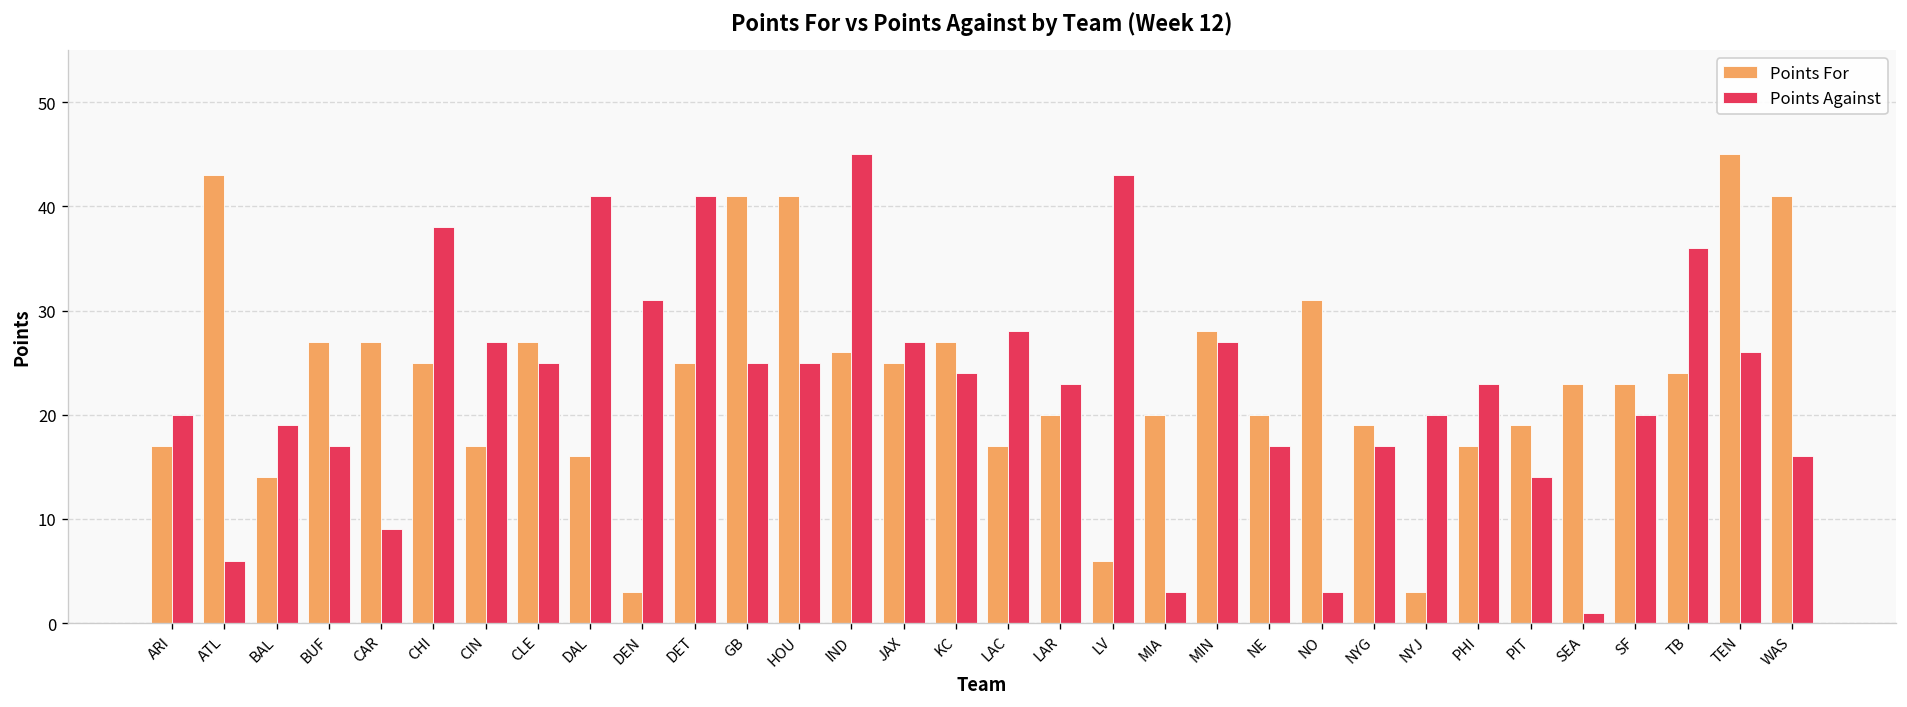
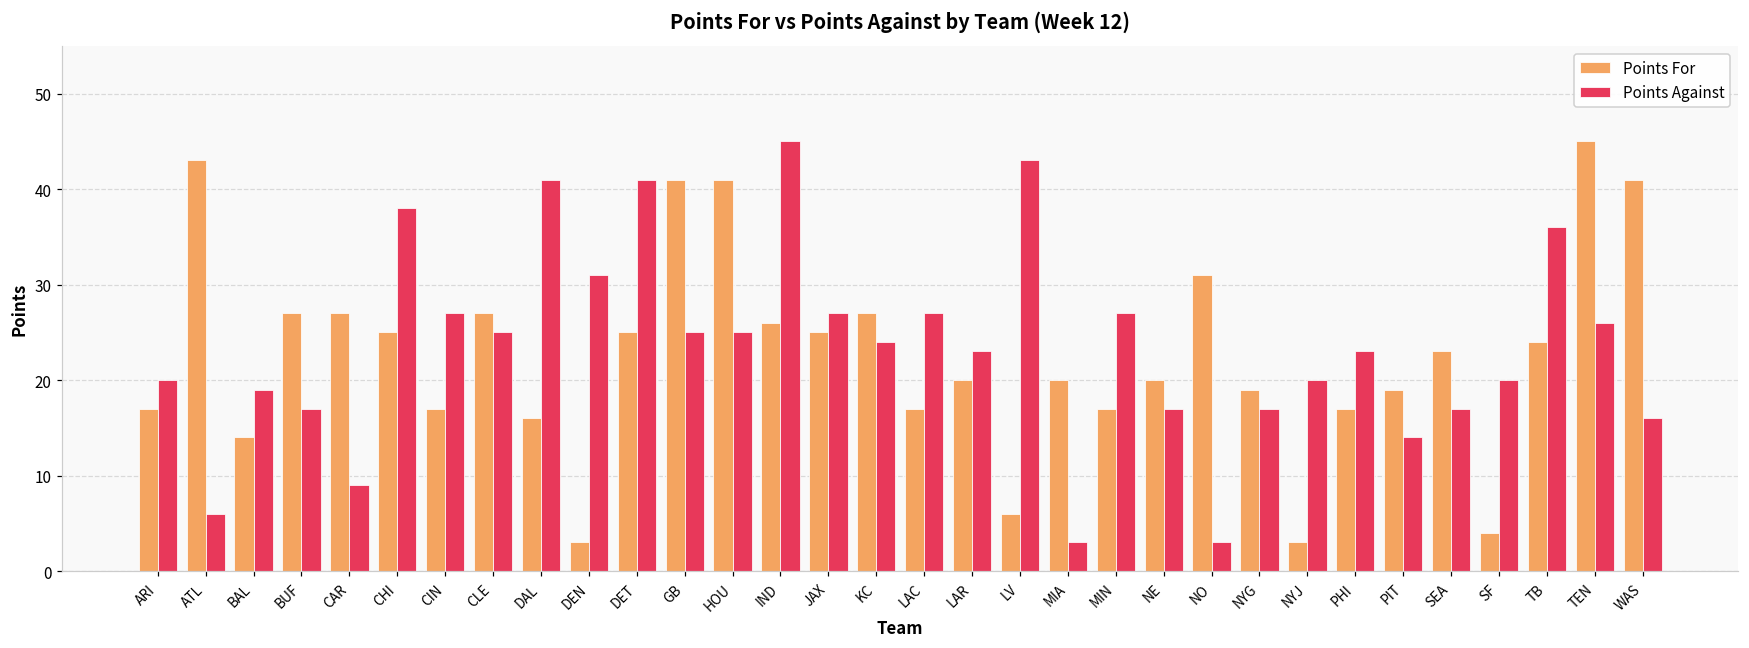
Points Against, LAC: 28 -> 27
Points For, MIN: 28 -> 17
Points Against, SEA: 1 -> 17
Points For, SF: 23 -> 4
